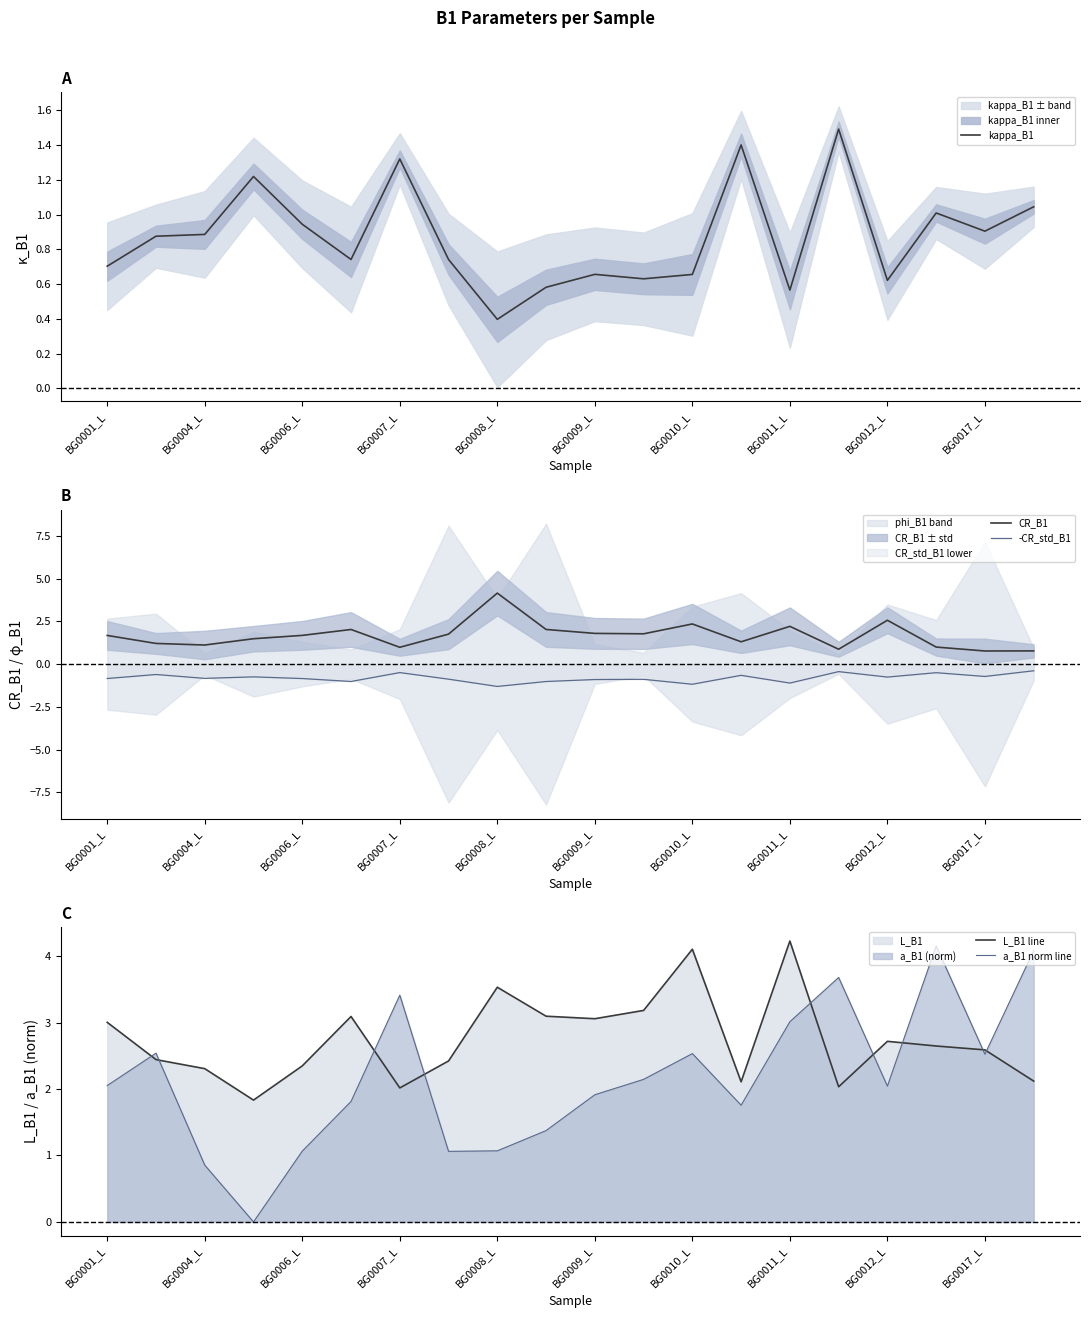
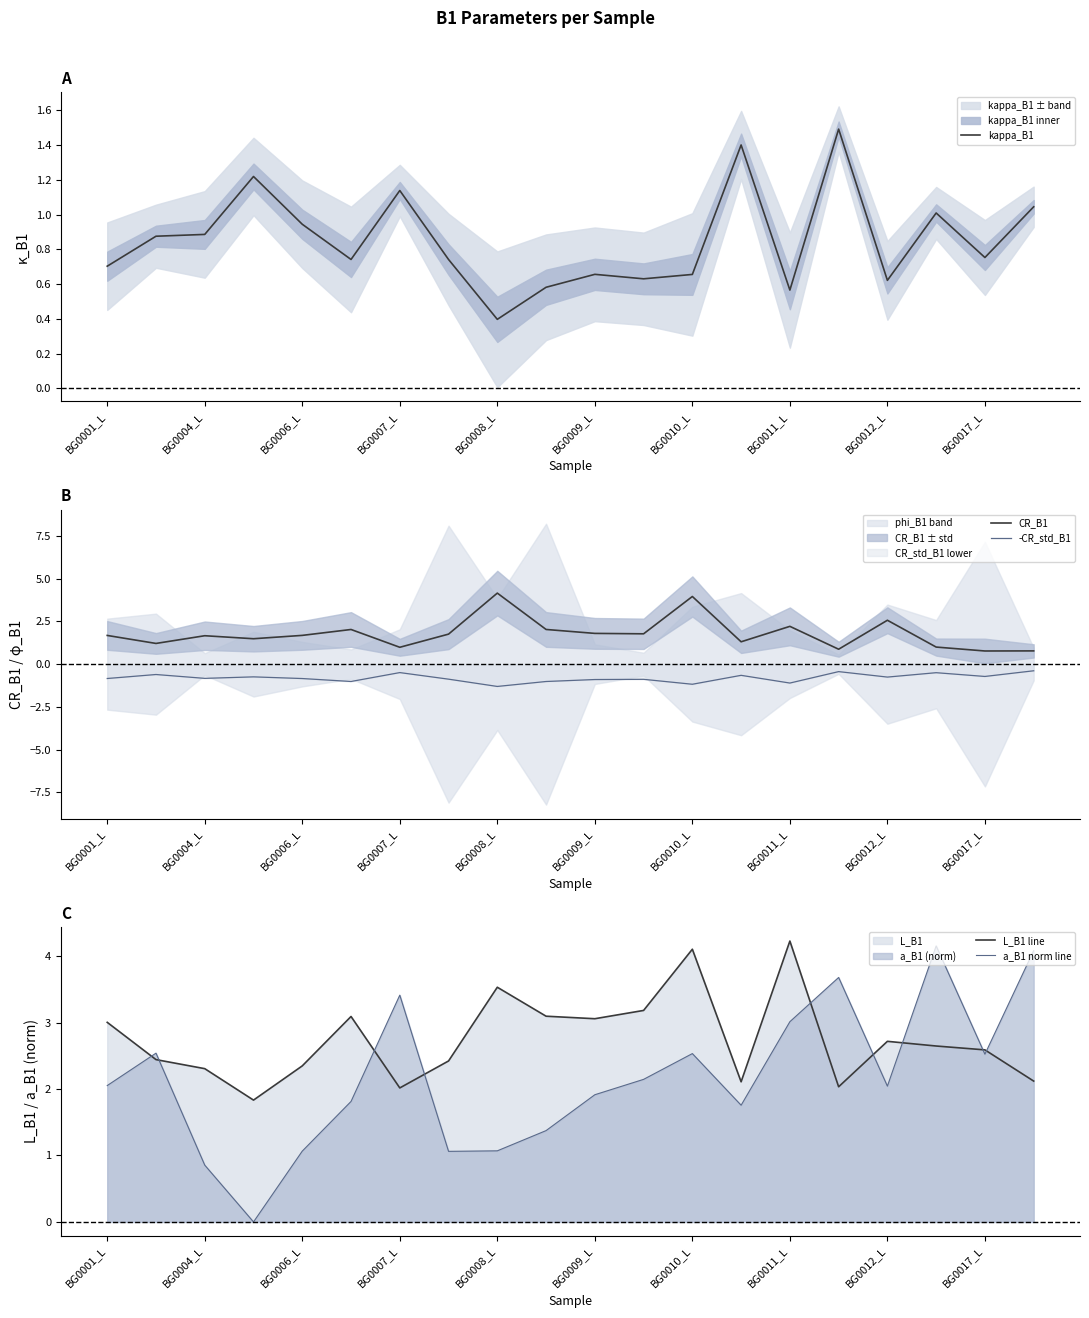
A, kappa_B1, BG0007_L: 1.32 -> 1.14
A, kappa_B1, BG0017_L: 0.90 -> 0.75
B, CR_B1, BG0004_L: 1.1 -> 1.7
B, CR_B1, BG0010_L: 2.4 -> 4.0
